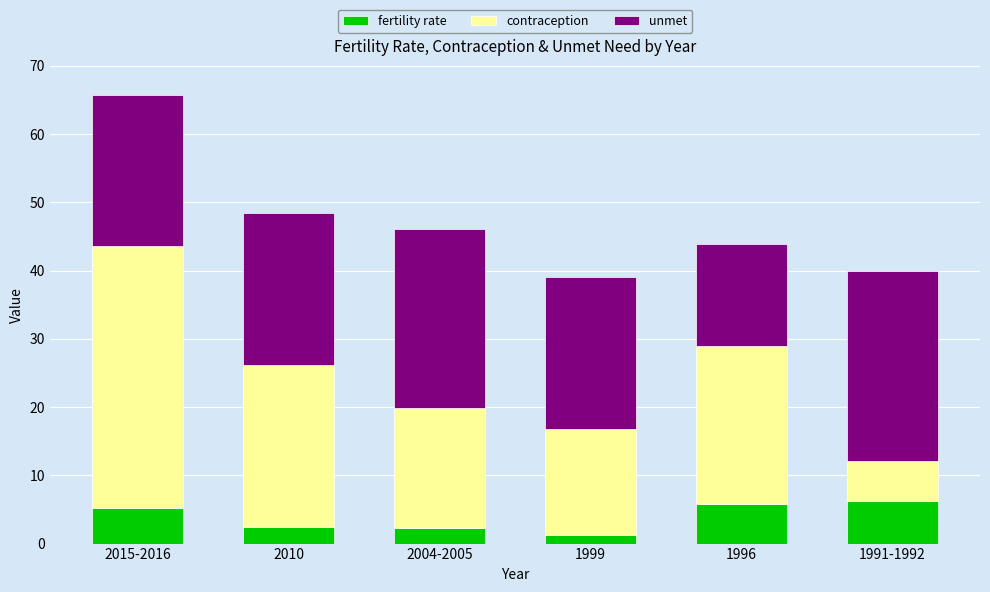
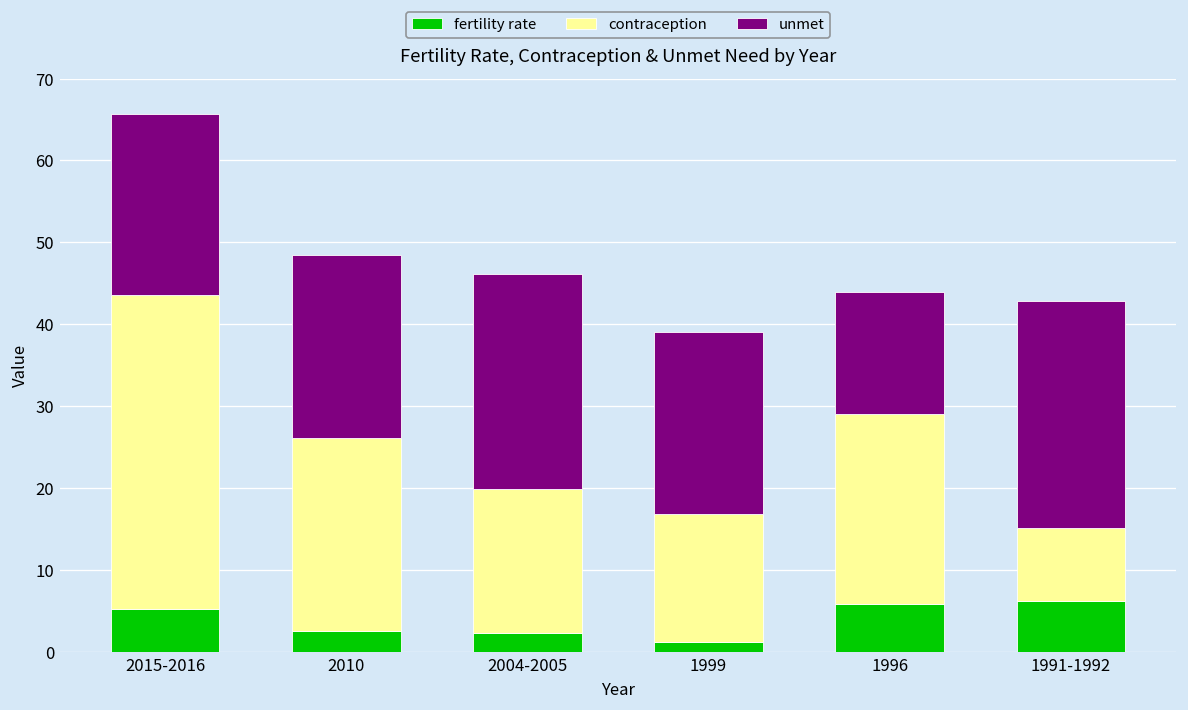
contraception, 1991-1992: 6 -> 9
